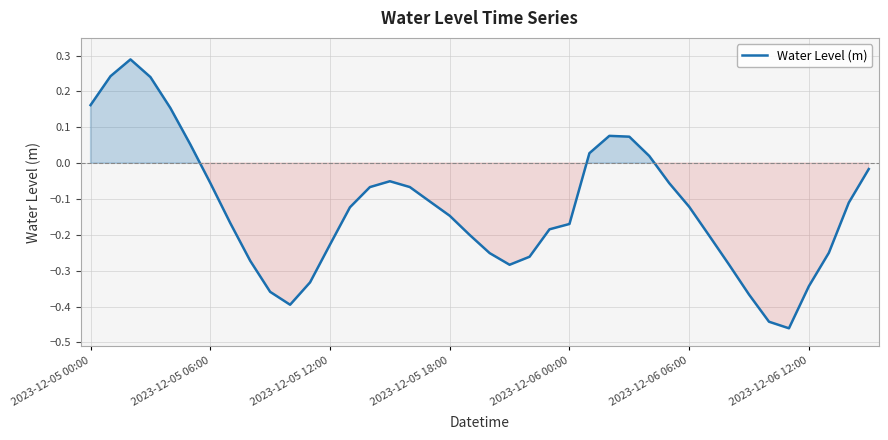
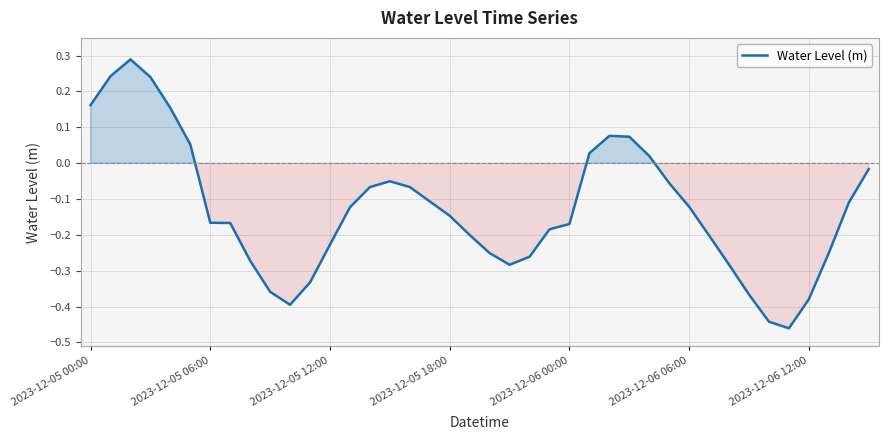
2023-12-05 06:00: -0.06 -> -0.17
2023-12-06 12:00: -0.34 -> -0.38
